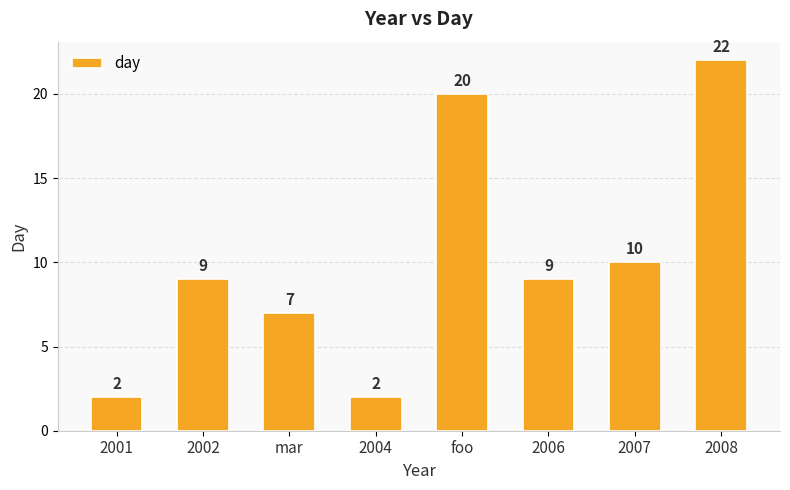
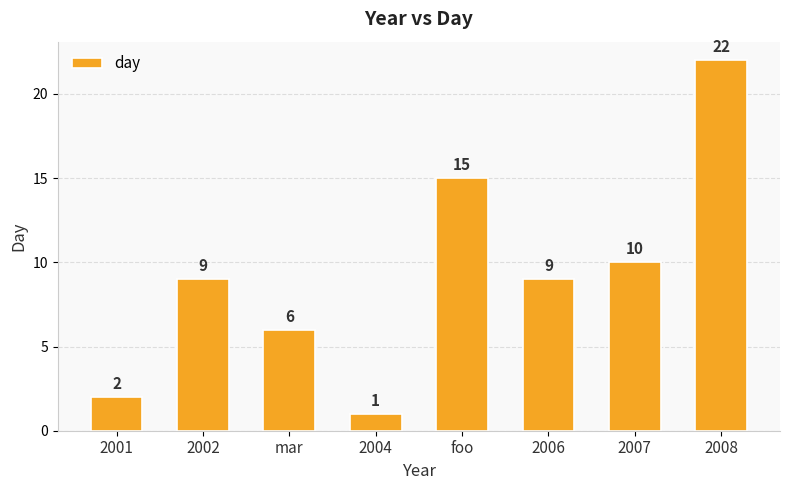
mar: 7 -> 6
2004: 2 -> 1
foo: 20 -> 15
